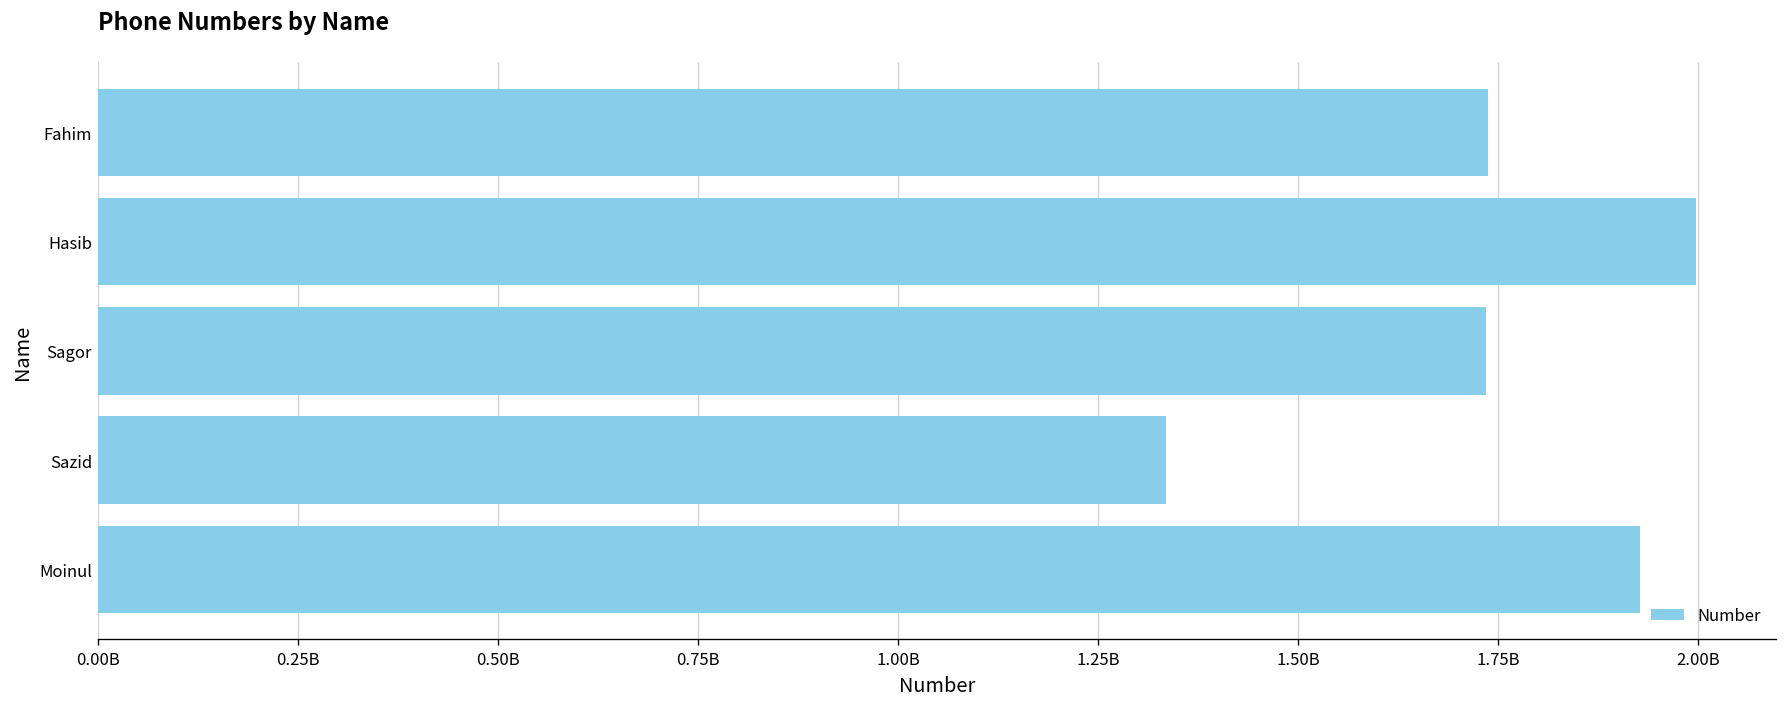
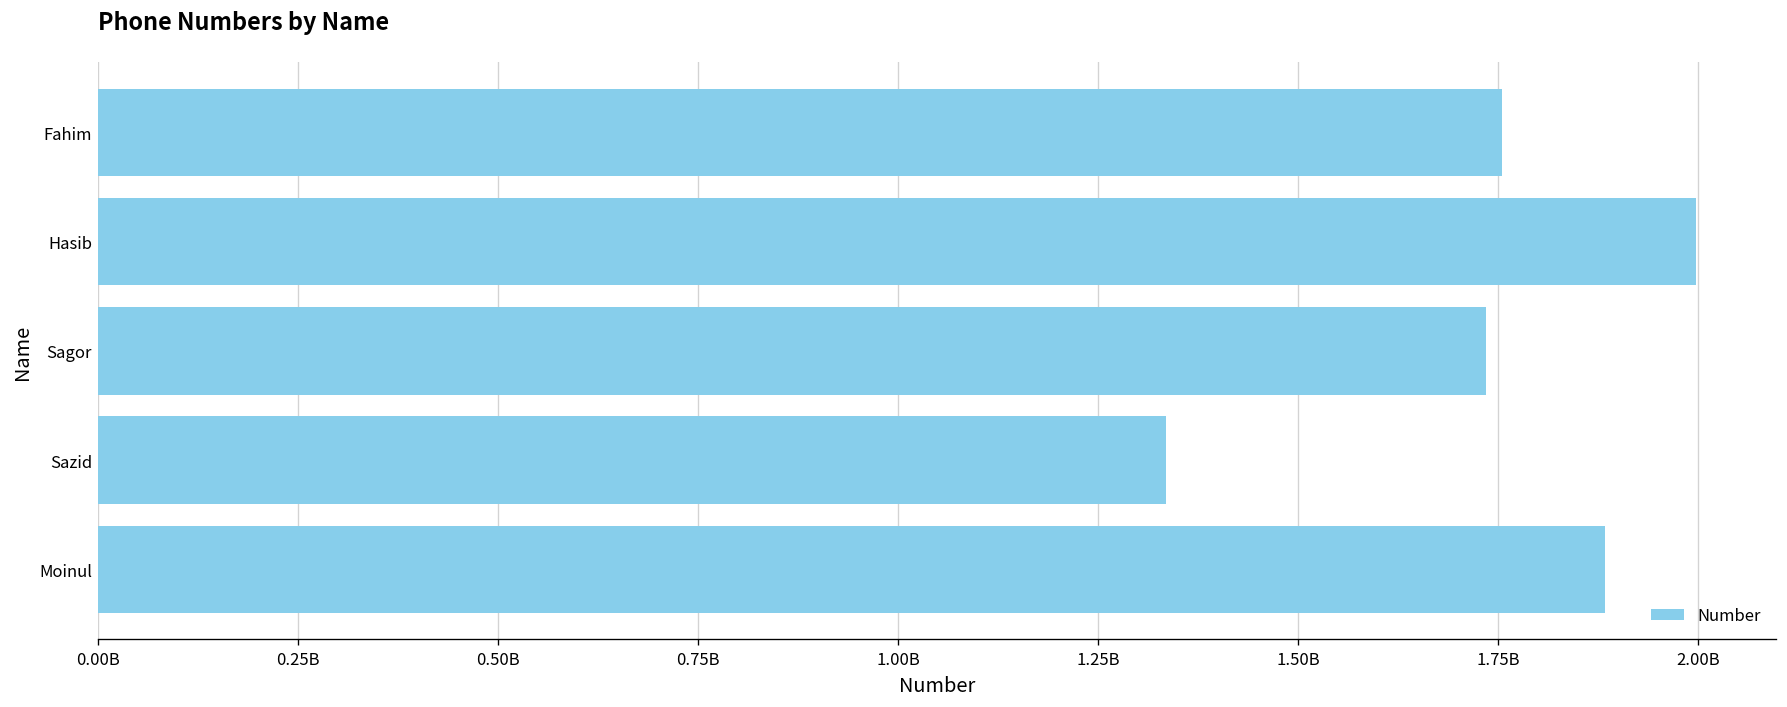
Fahim: 1740000000 -> 1750000000
Moinul: 1930000000 -> 1880000000
